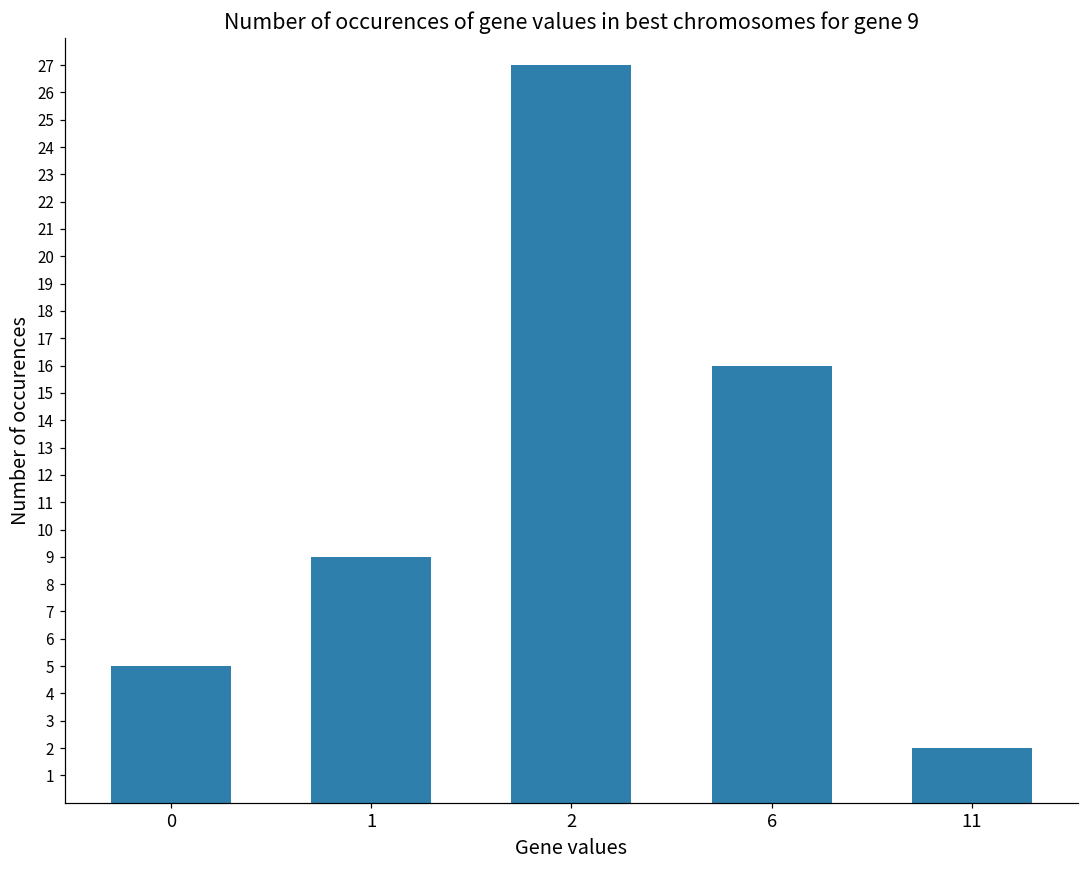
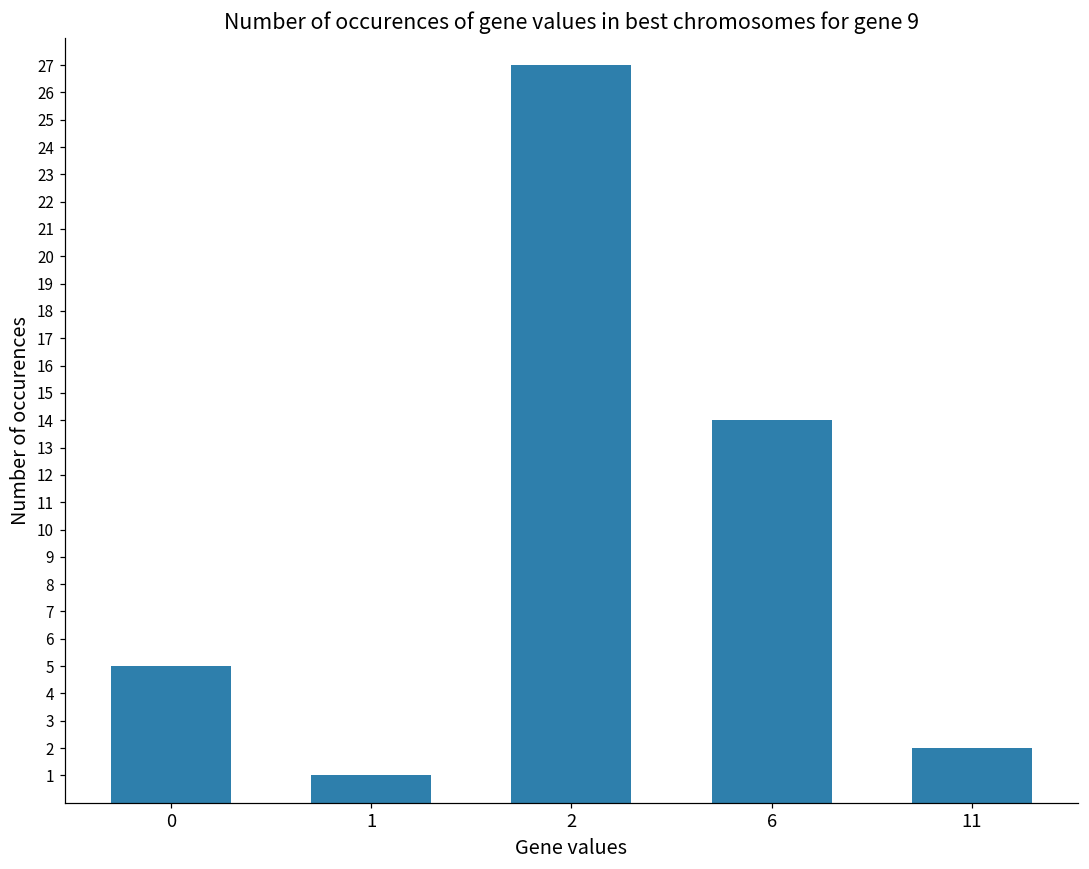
1: 9 -> 1
6: 16 -> 14
